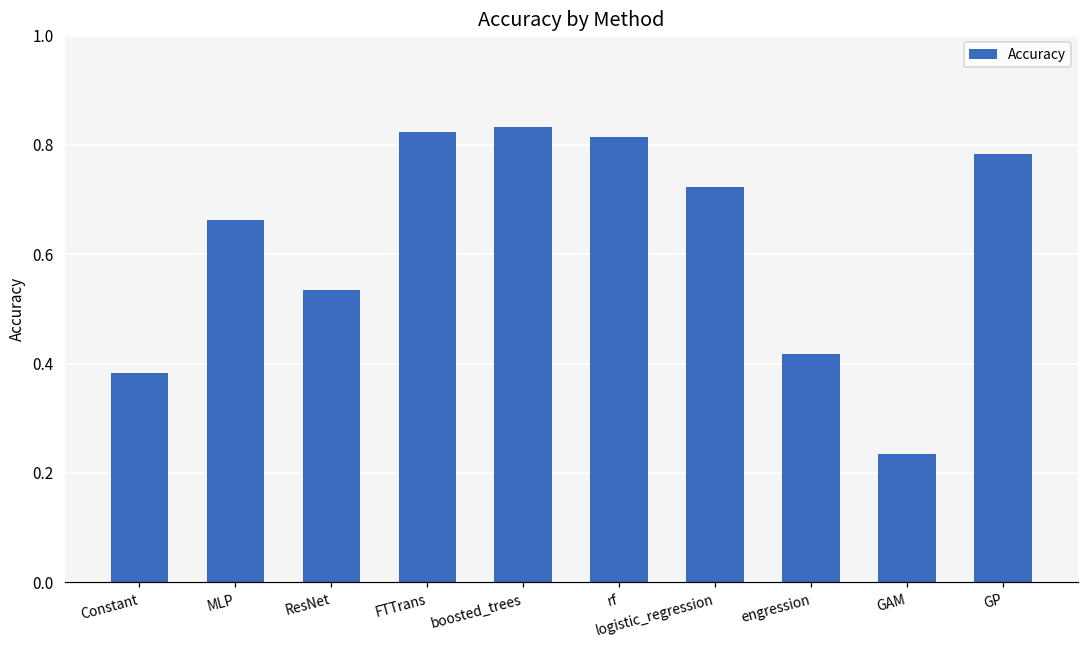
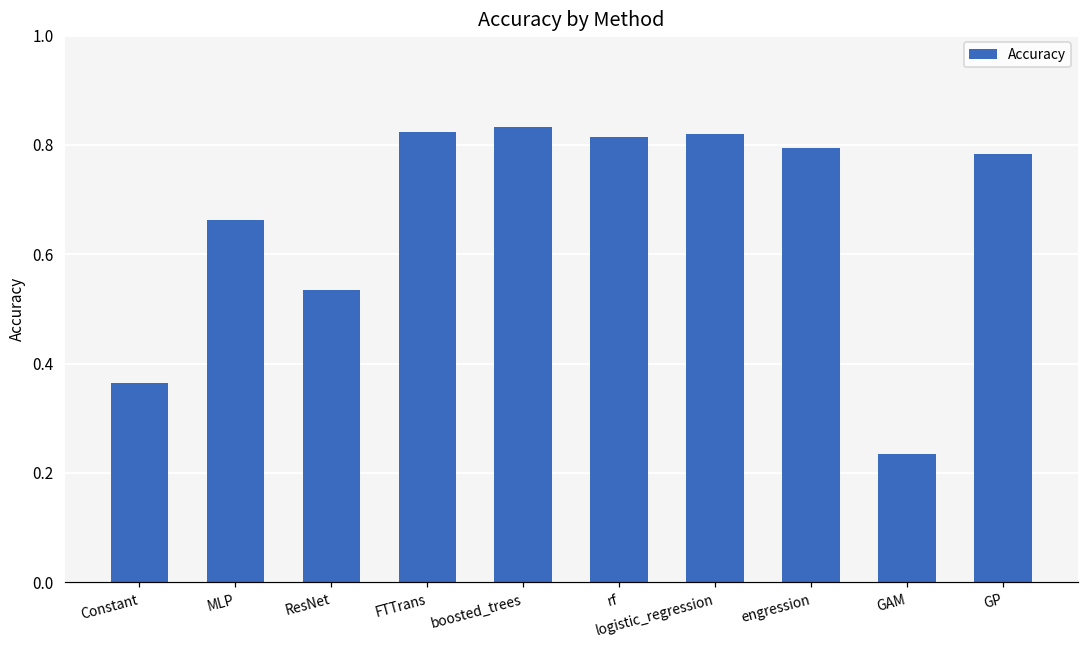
Constant: 0.38 -> 0.36
logistic_regression: 0.72 -> 0.82
engression: 0.42 -> 0.79
